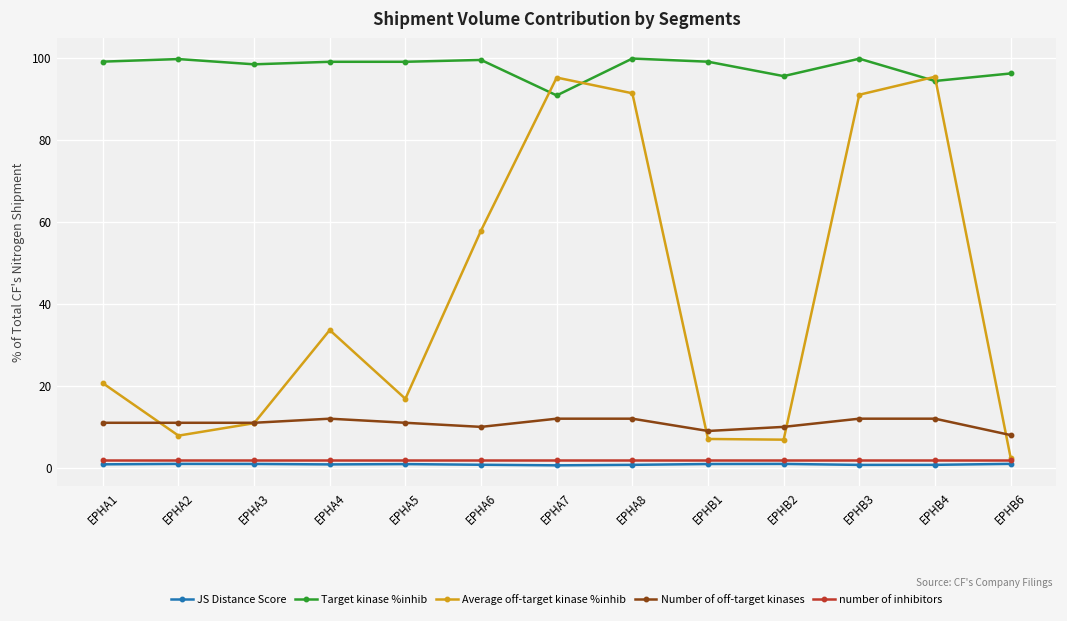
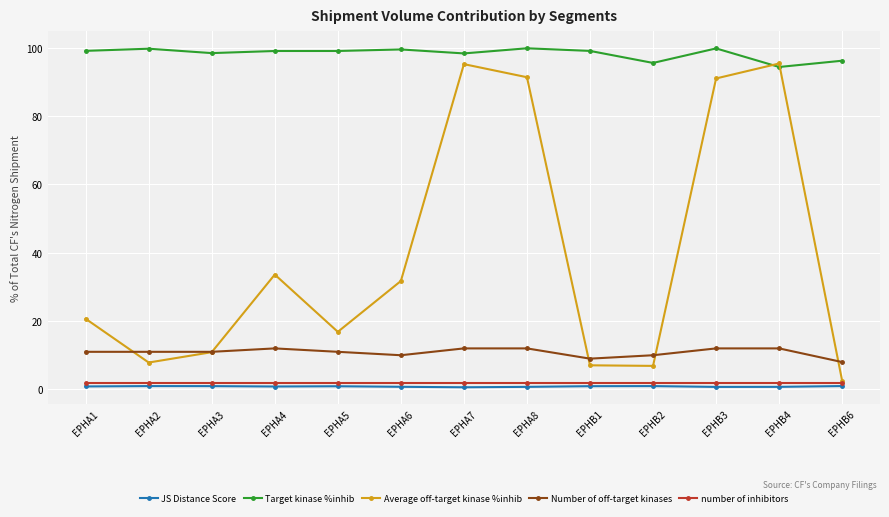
Average off-target kinase %inhib, EPHA6: 58 -> 32
Target kinase %inhib, EPHA7: 91 -> 98
